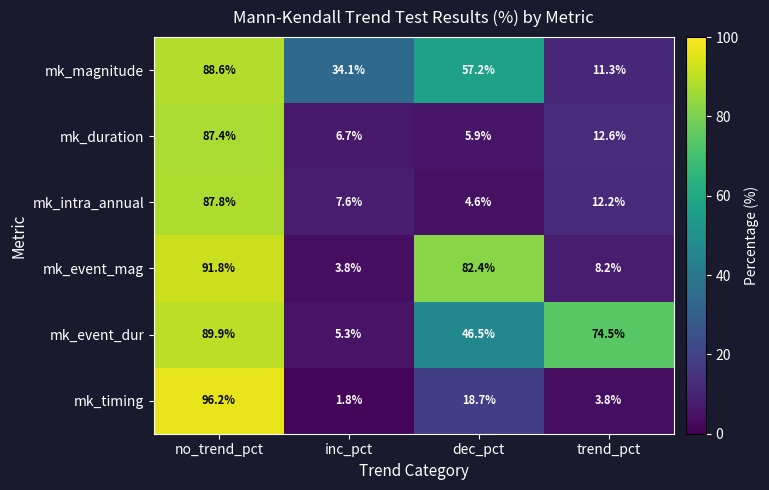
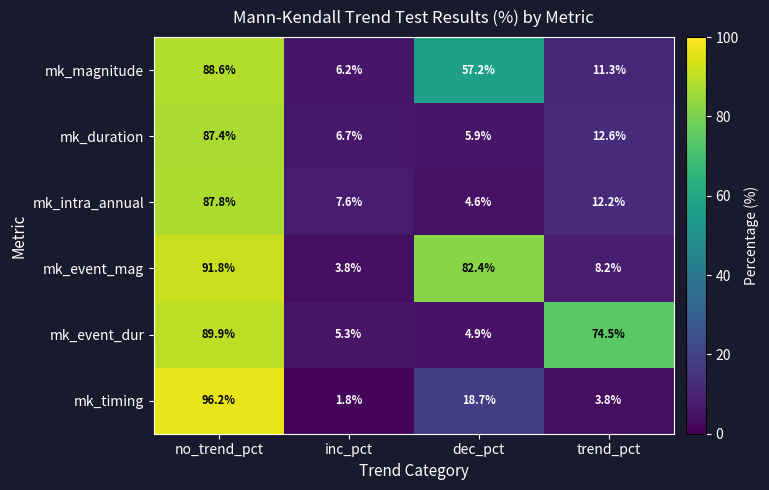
mk_magnitude, inc_pct: 34.1% -> 6.2%
mk_event_dur, dec_pct: 46.5% -> 4.9%
